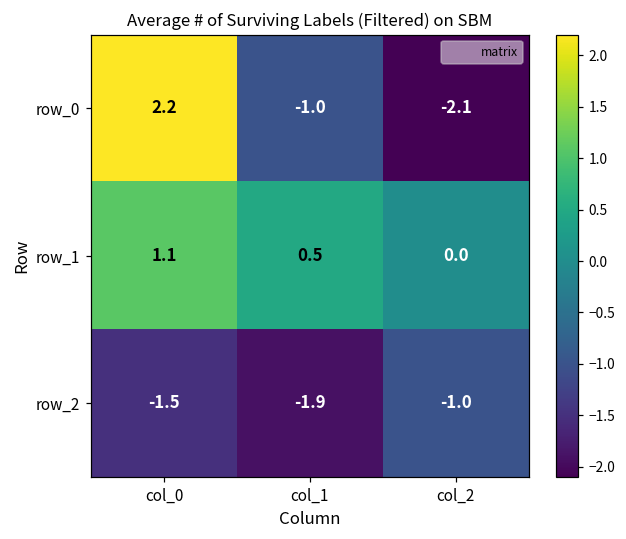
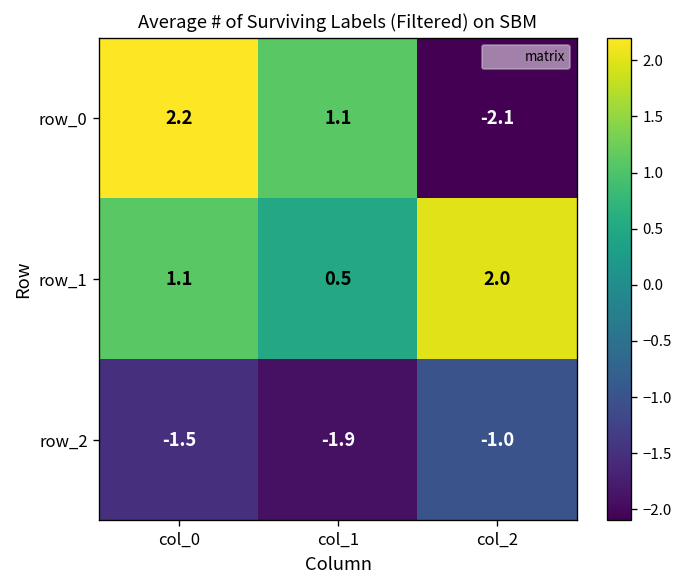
row_0, col_1: -1.0 -> 1.1
row_1, col_2: 0.0 -> 2.0
